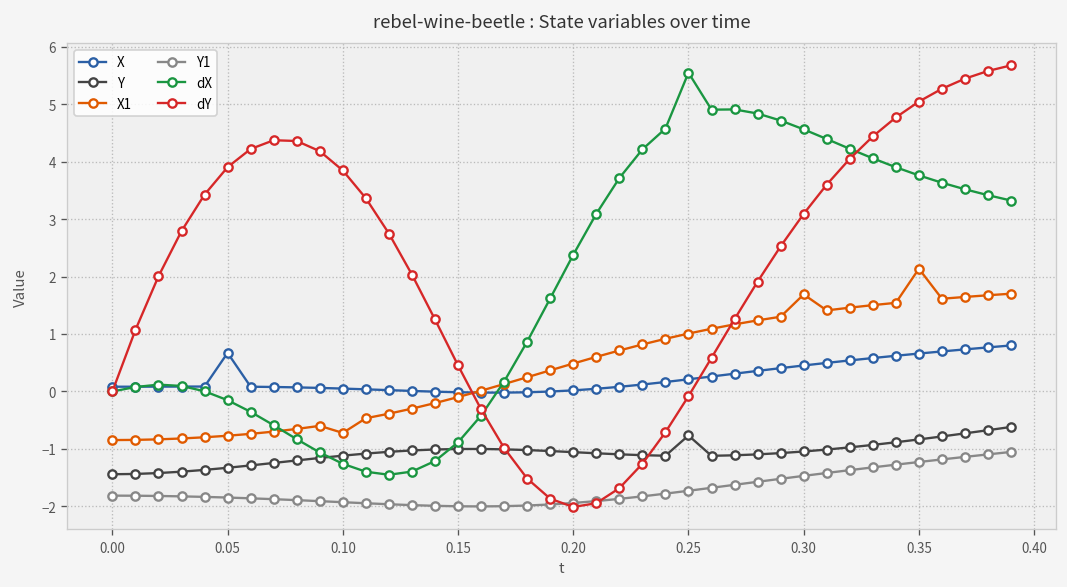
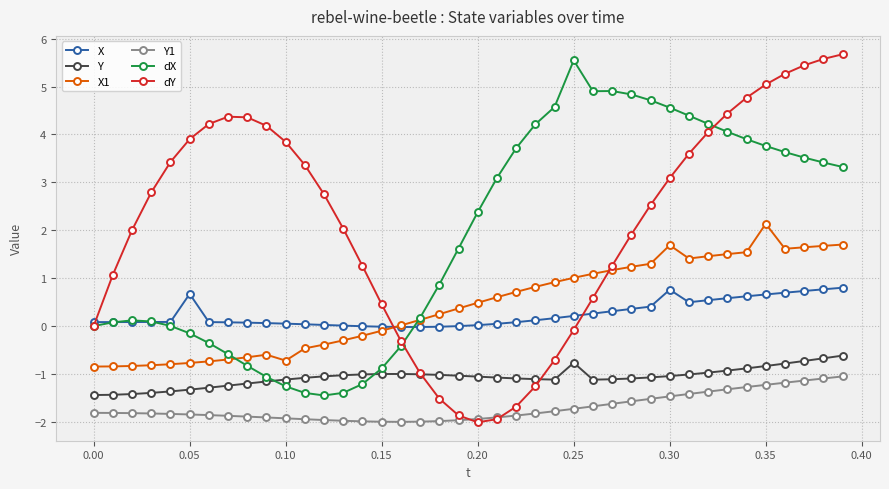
X, 0.30: 0.5 -> 0.8
